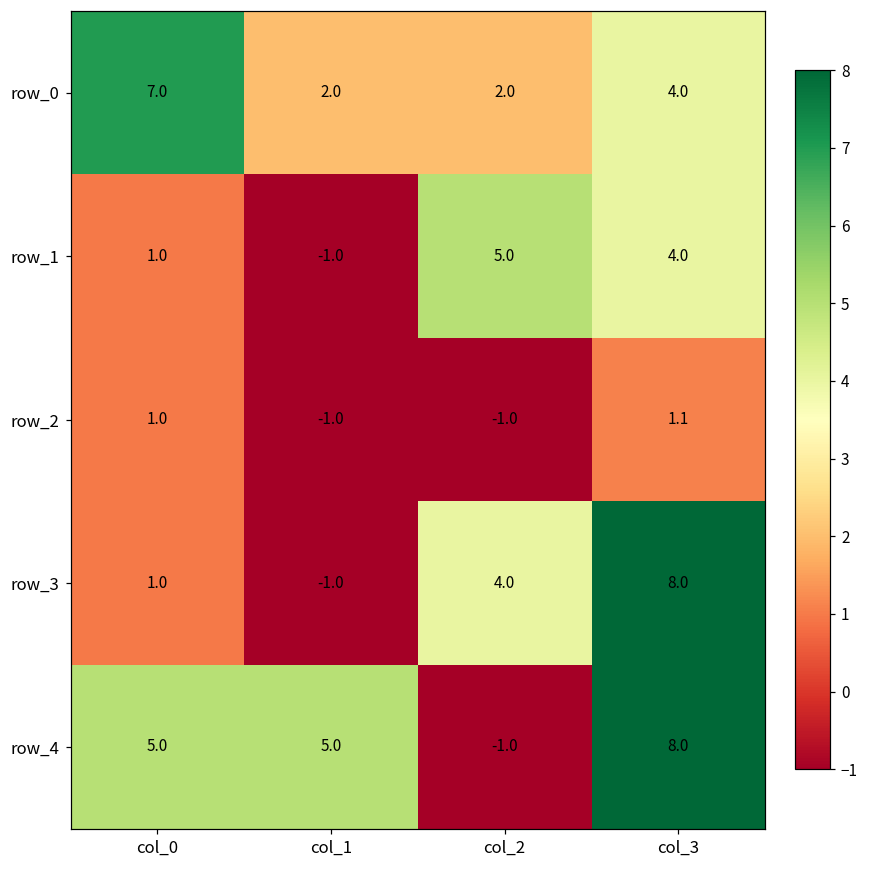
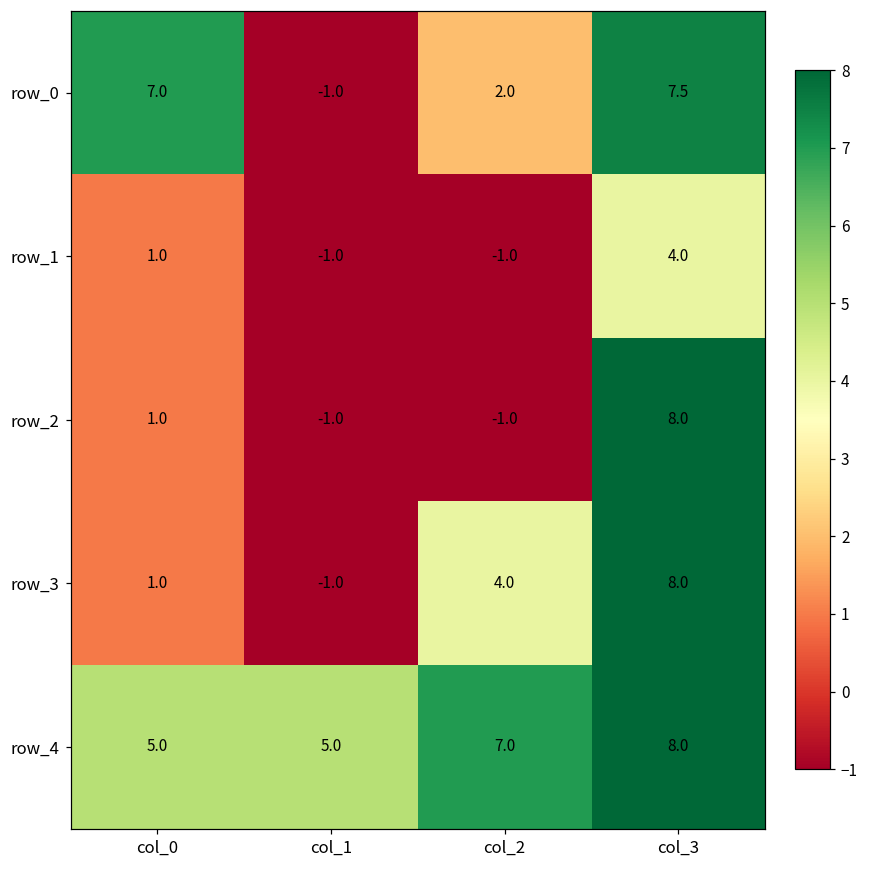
row_0, col_1: 2.0 -> -1.0
row_0, col_3: 4.0 -> 7.5
row_1, col_2: 5.0 -> -1.0
row_2, col_3: 1.1 -> 8.0
row_4, col_2: -1.0 -> 7.0
